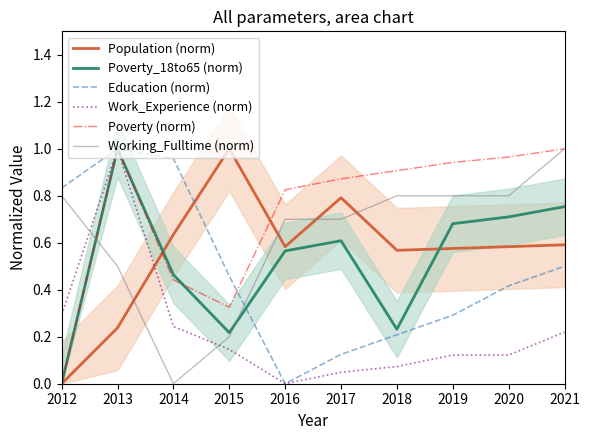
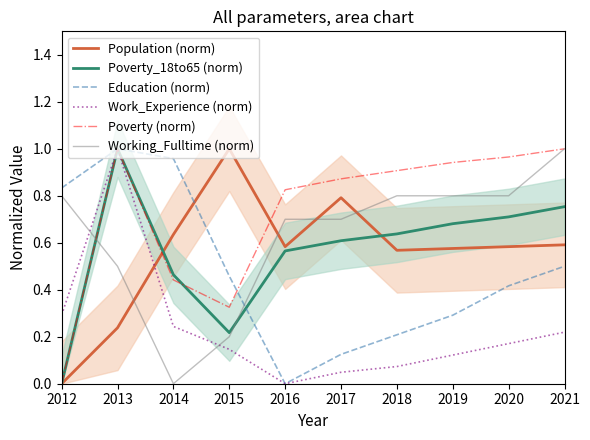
Poverty_18to65 (norm), 2018: 0.23 -> 0.64
Work_Experience (norm), 2020: 0.12 -> 0.17
